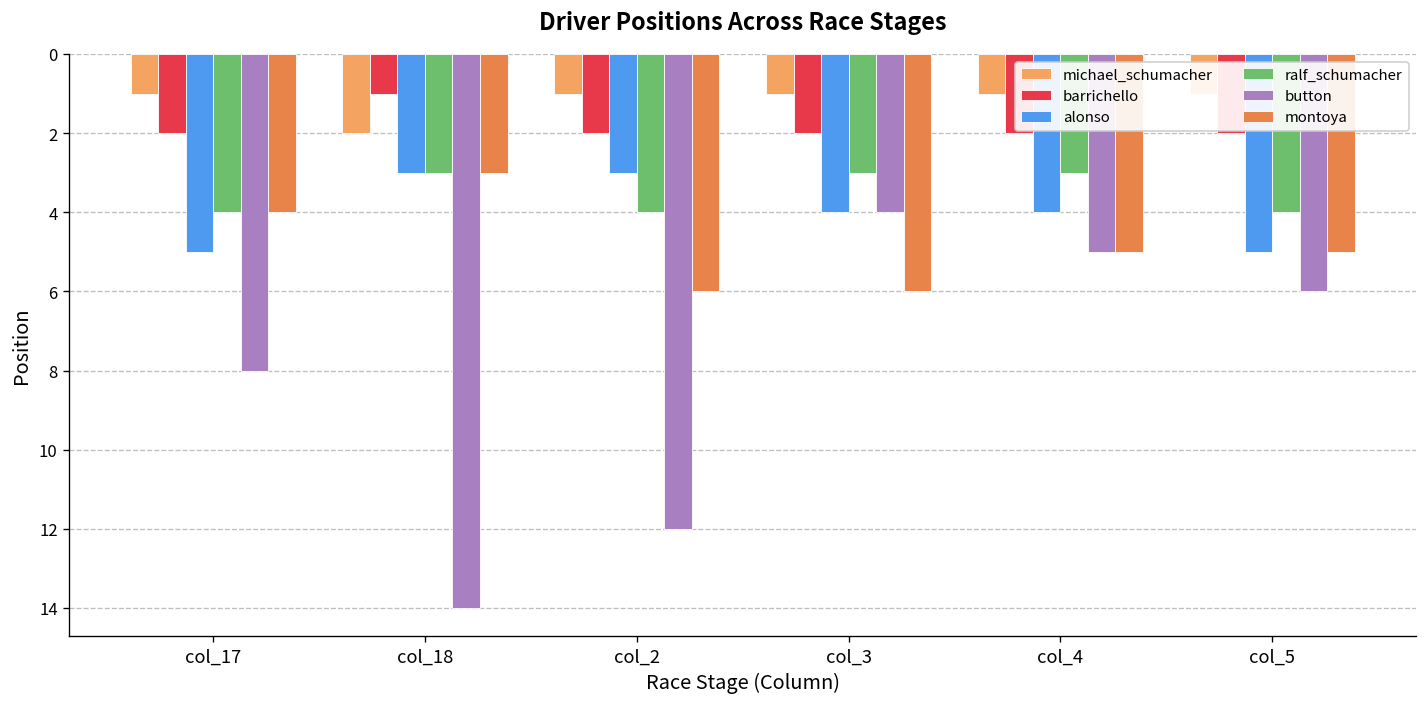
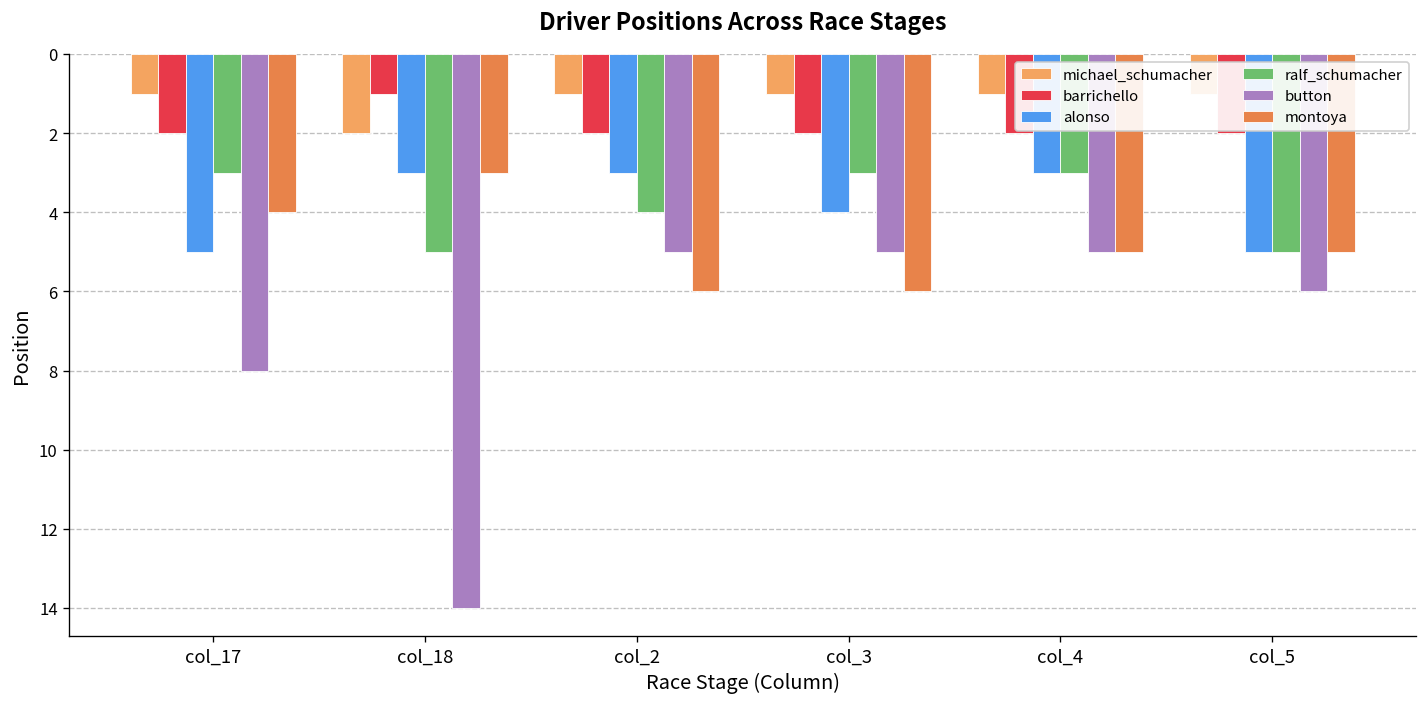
ralf_schumacher, col_17: 4 -> 3
ralf_schumacher, col_18: 3 -> 5
button, col_2: 12 -> 5
button, col_3: 4 -> 5
alonso, col_4: 4 -> 3
ralf_schumacher, col_5: 4 -> 5
